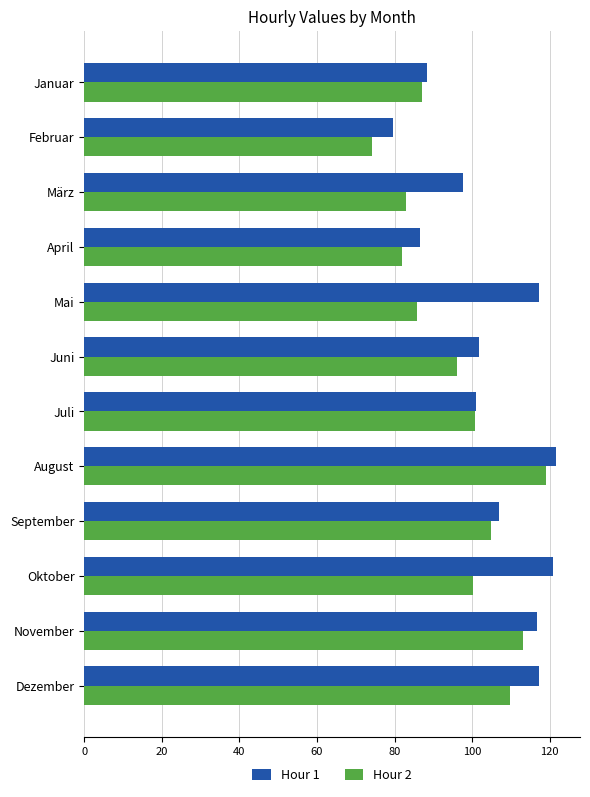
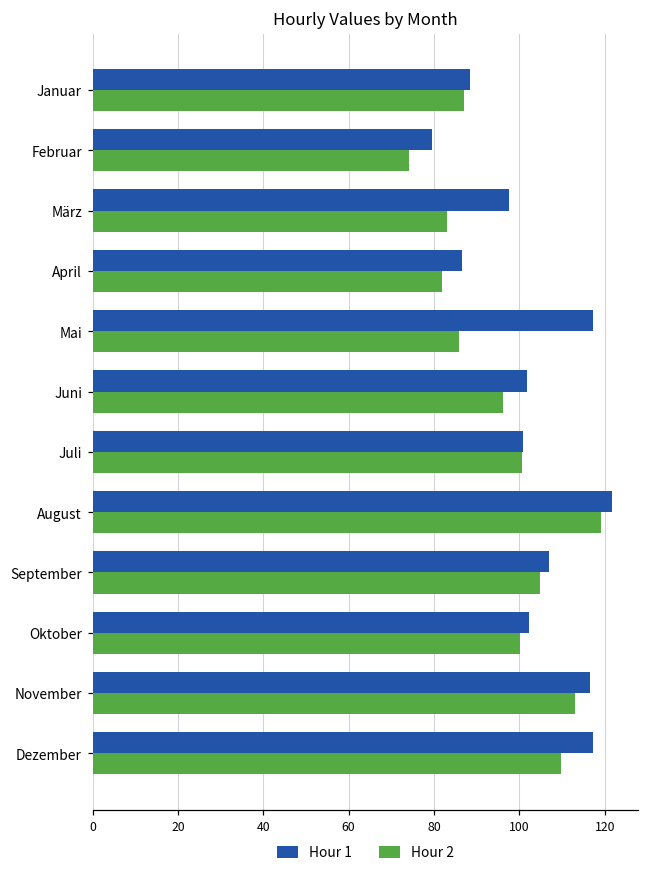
Hour 1, Oktober: 121 -> 102
